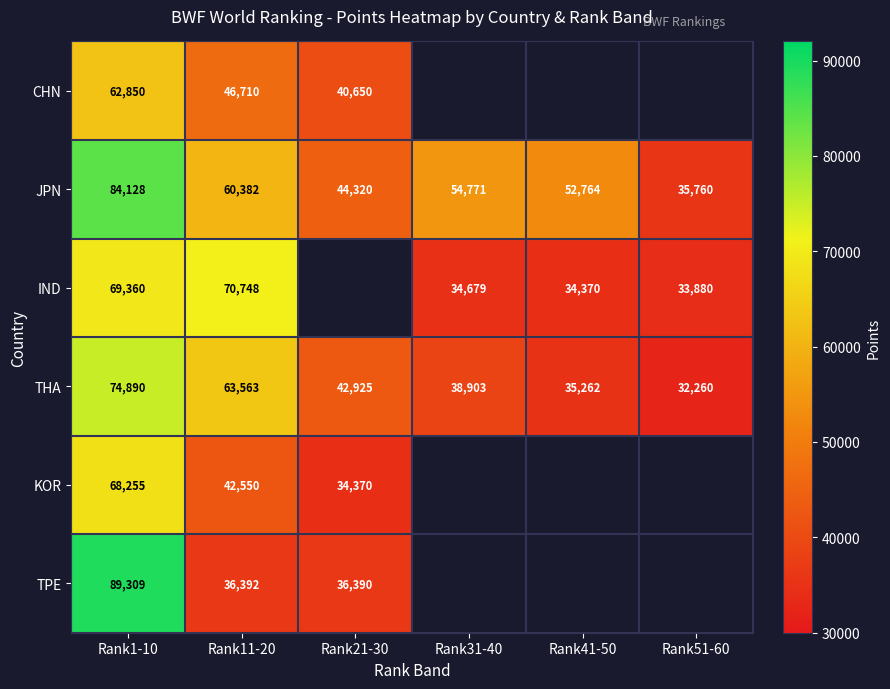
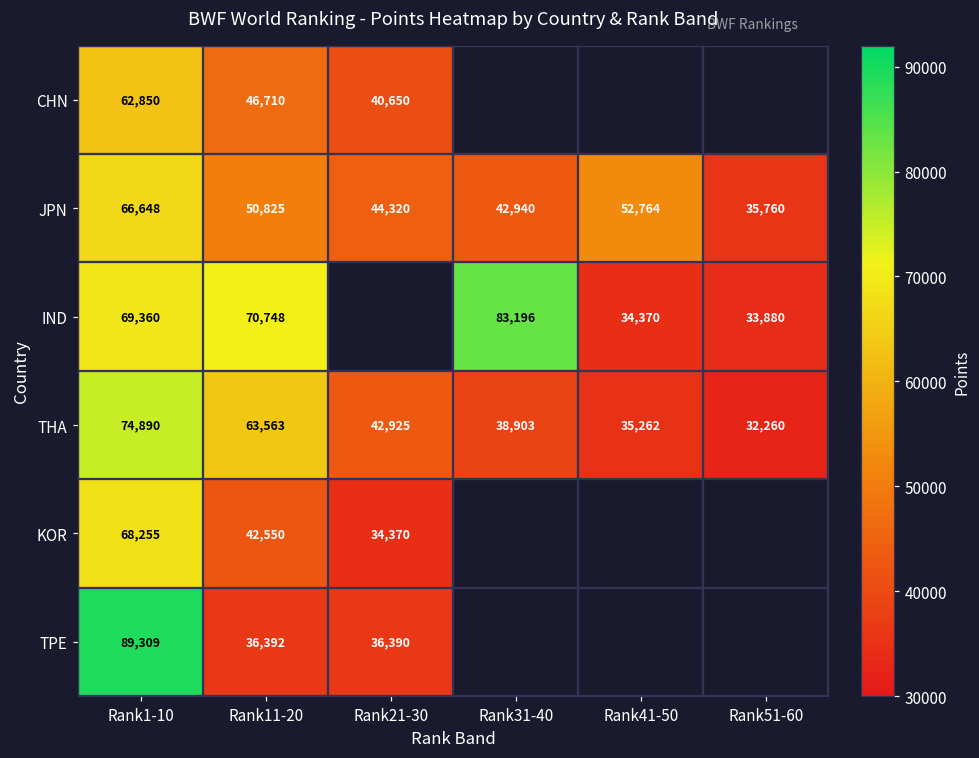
JPN, Rank1-10: 84,128 -> 66,648
JPN, Rank11-20: 60,382 -> 50,825
JPN, Rank31-40: 54,771 -> 42,940
IND, Rank31-40: 34,679 -> 83,196
